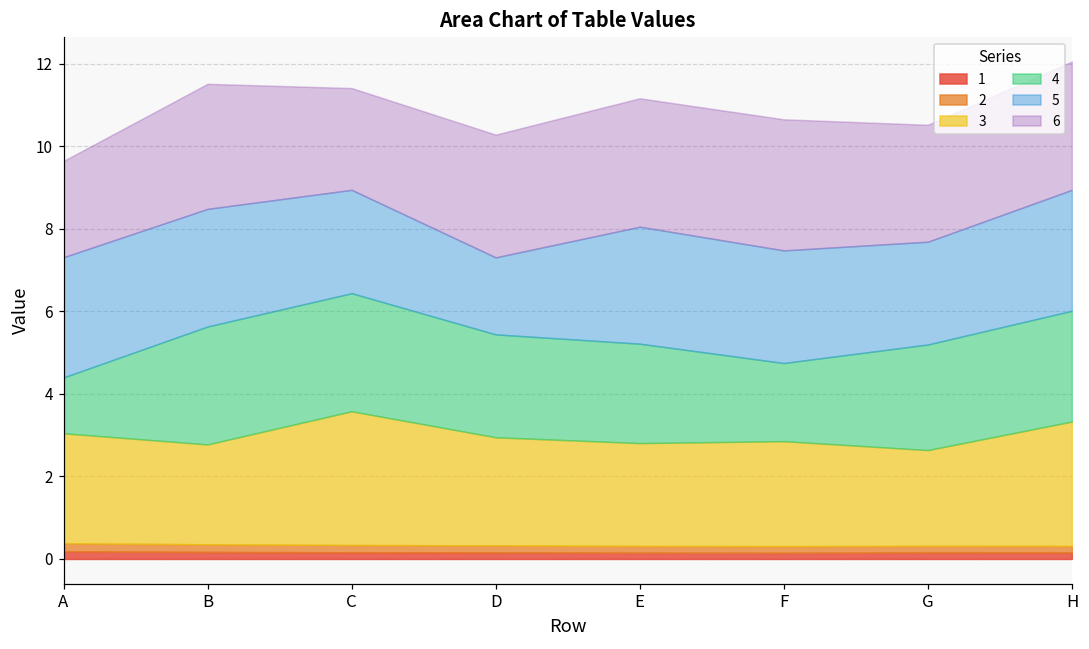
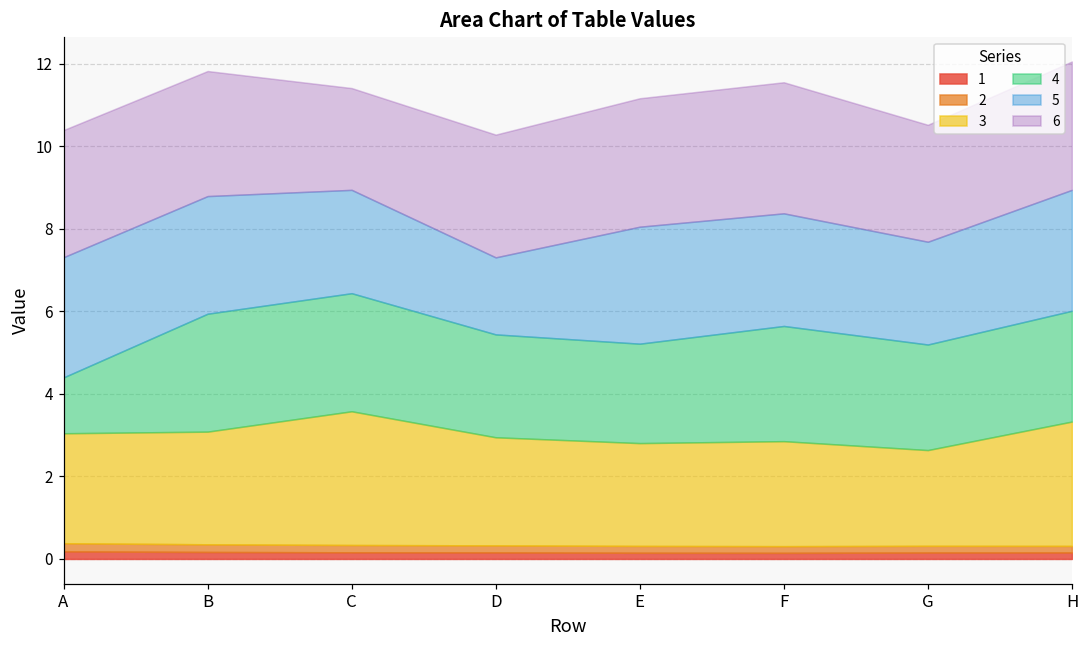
6, A: 2.3 -> 3.1
3, B: 2.4 -> 2.7
4, F: 1.9 -> 2.8
